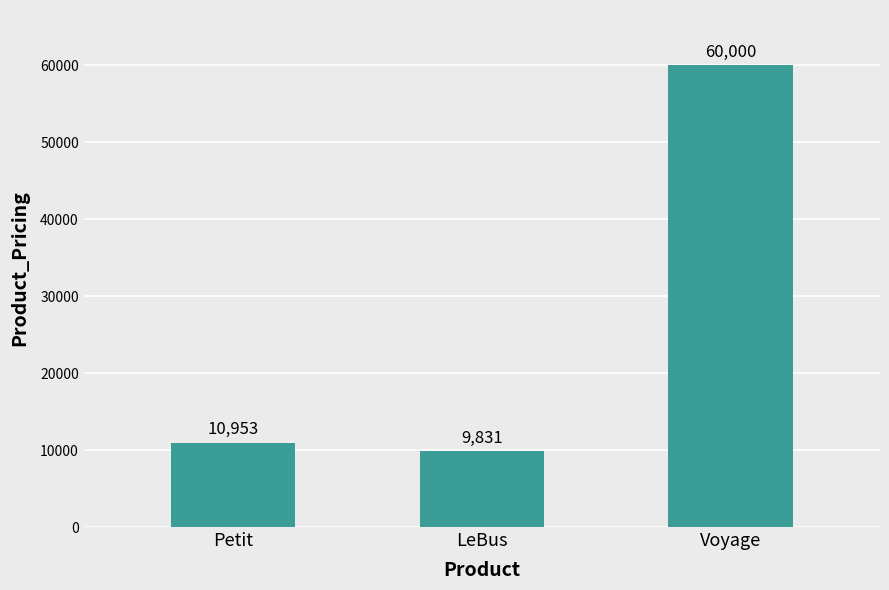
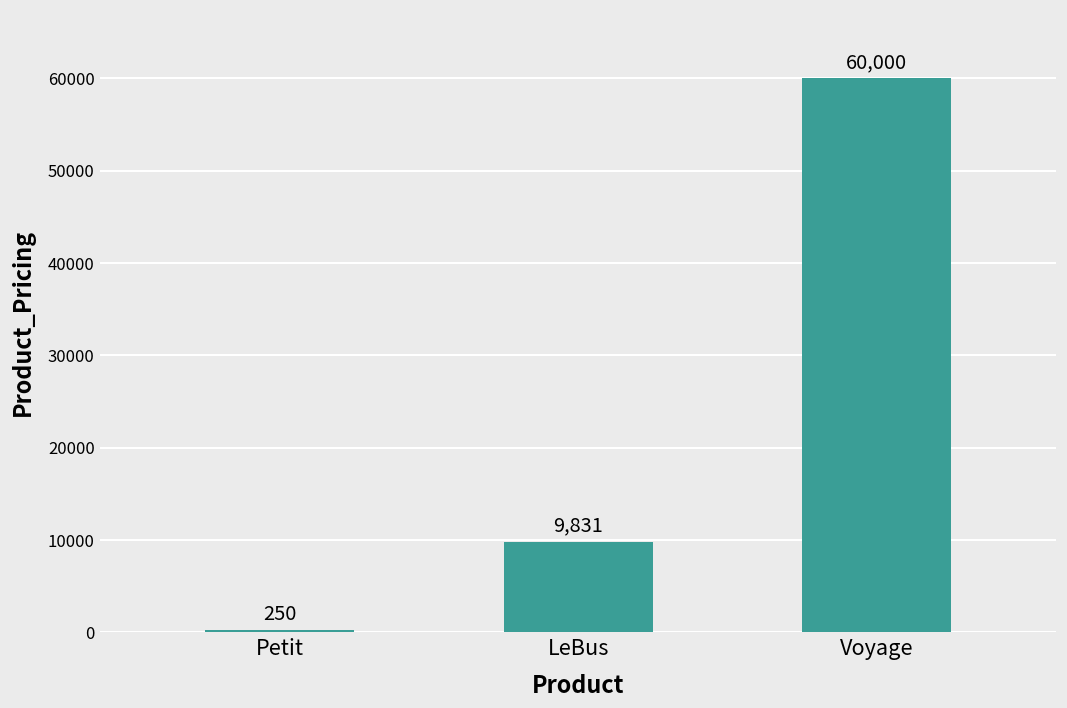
Petit: 10,953 -> 250
